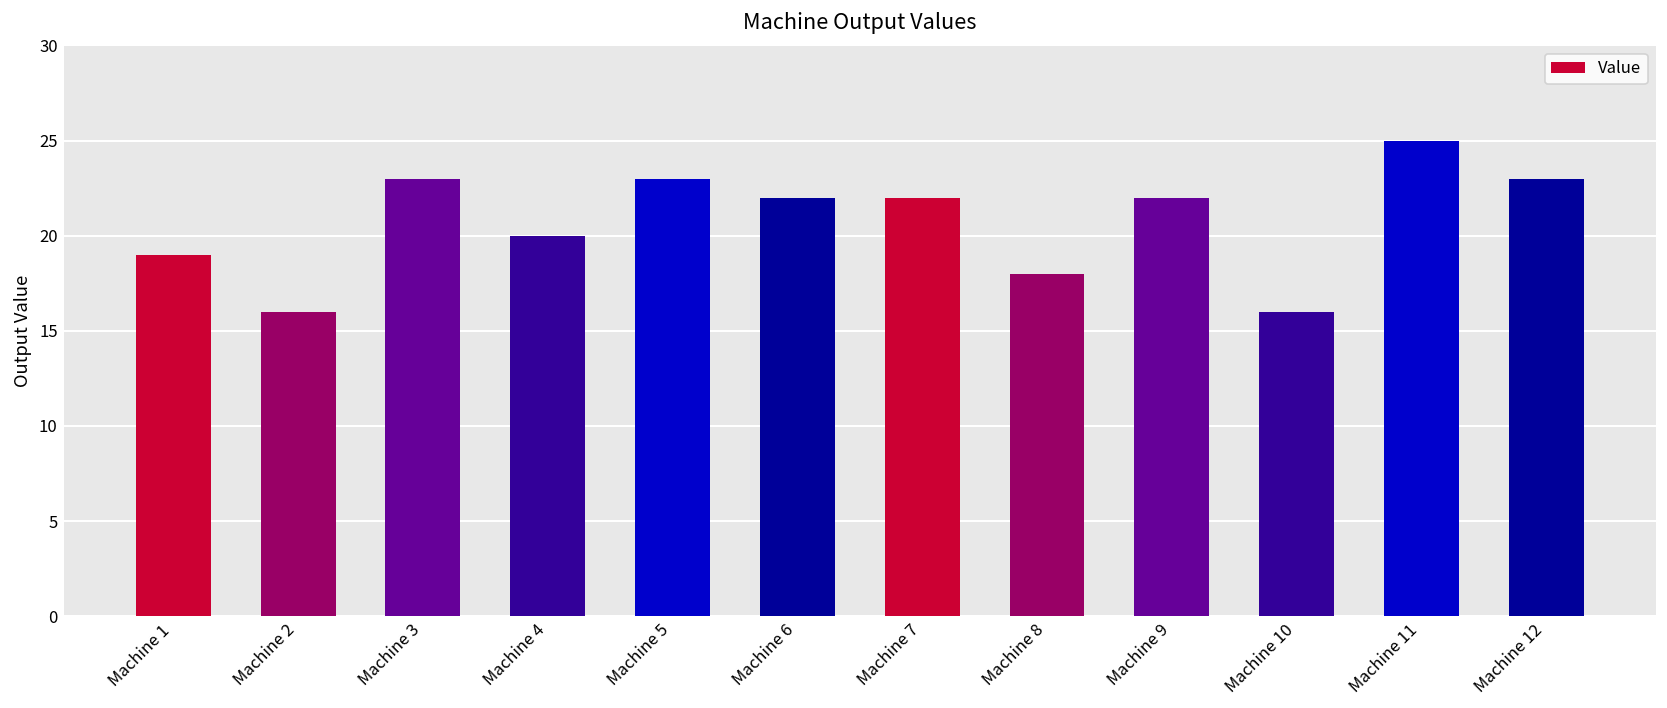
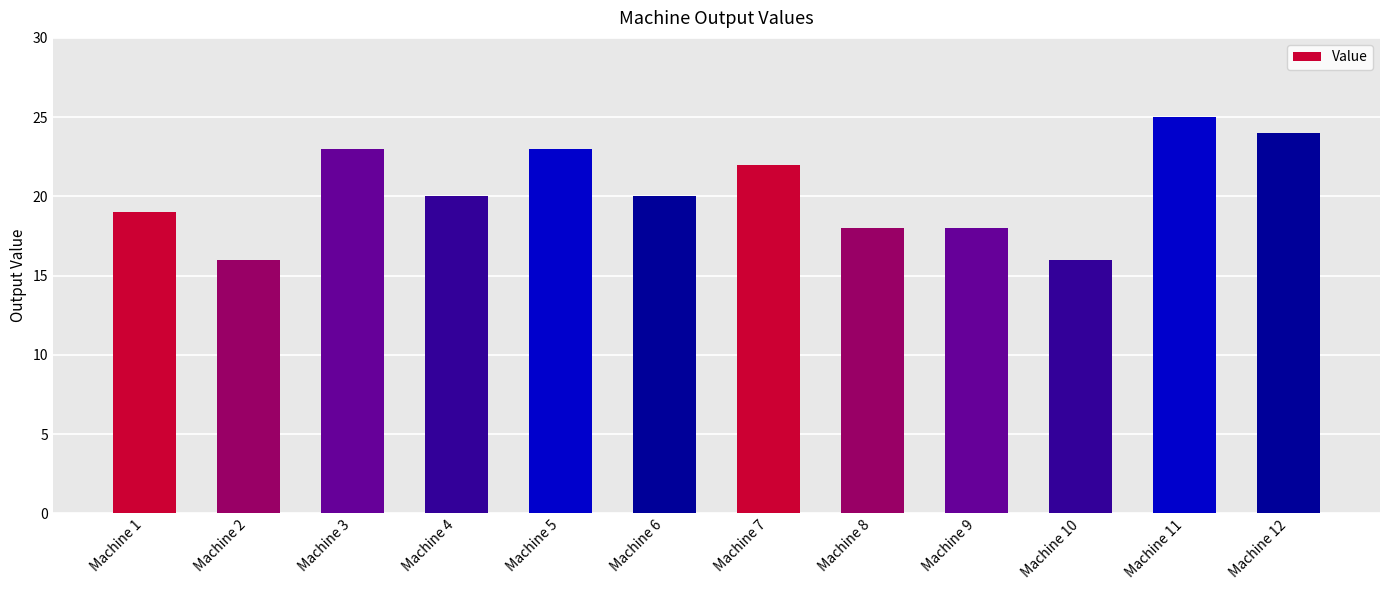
Machine 6: 22 -> 20
Machine 9: 22 -> 18
Machine 12: 23 -> 24
